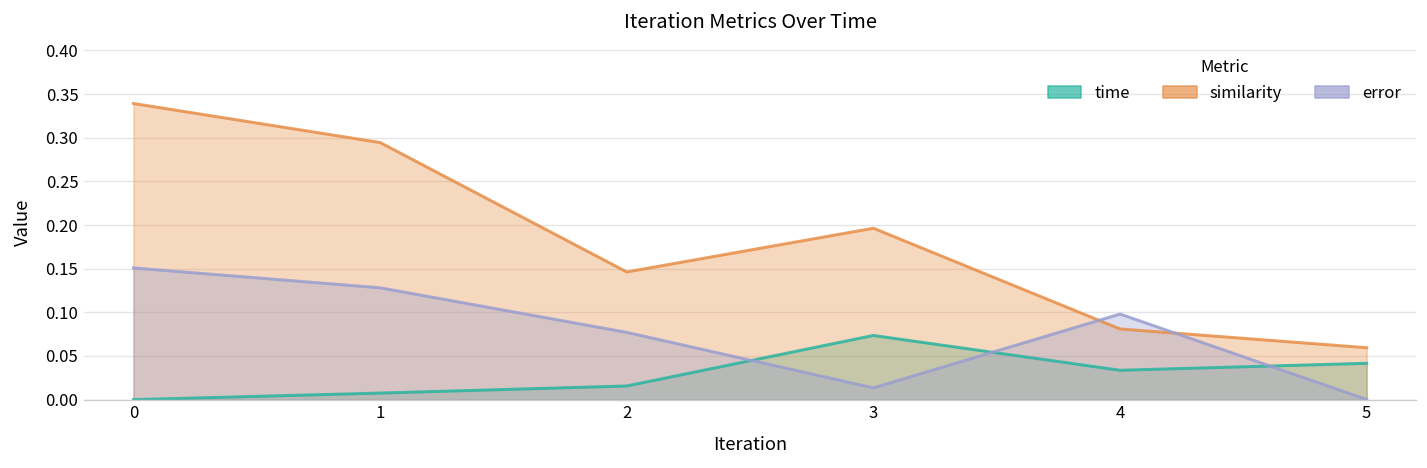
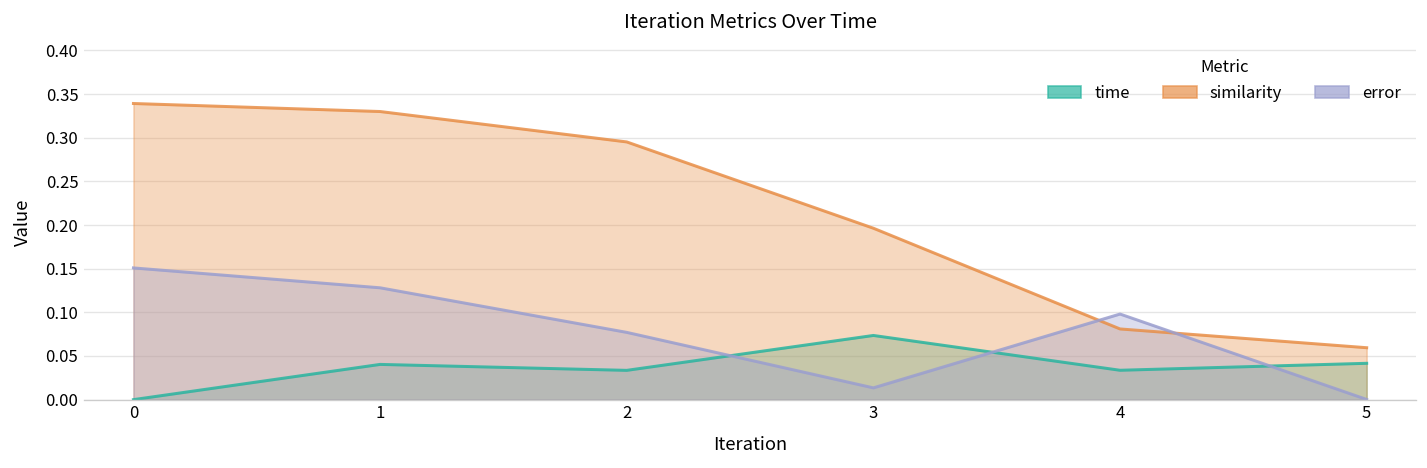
time, 1: 0.01 -> 0.04
similarity, 1: 0.29 -> 0.33
time, 2: 0.02 -> 0.03
similarity, 2: 0.15 -> 0.30
